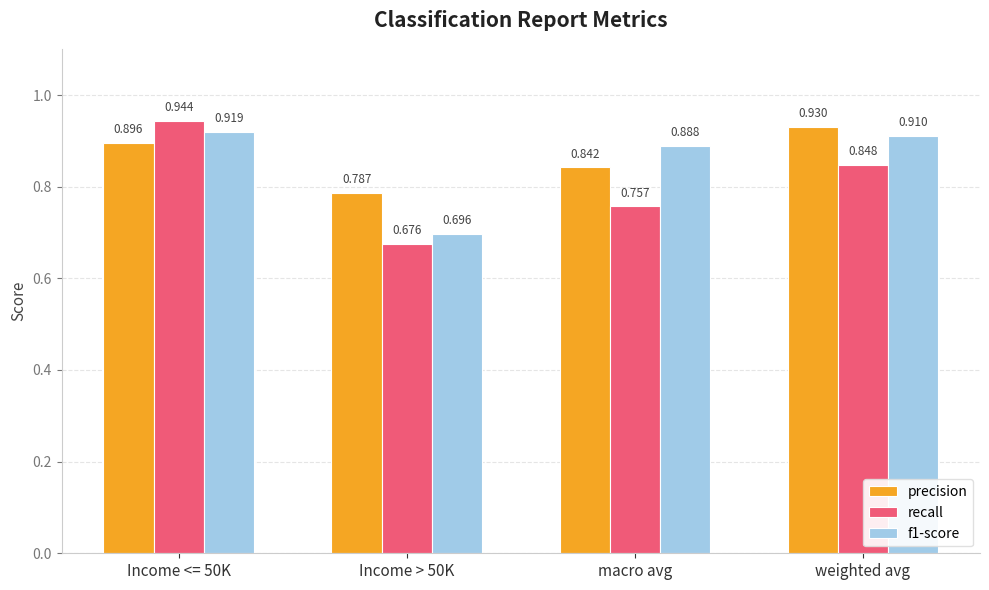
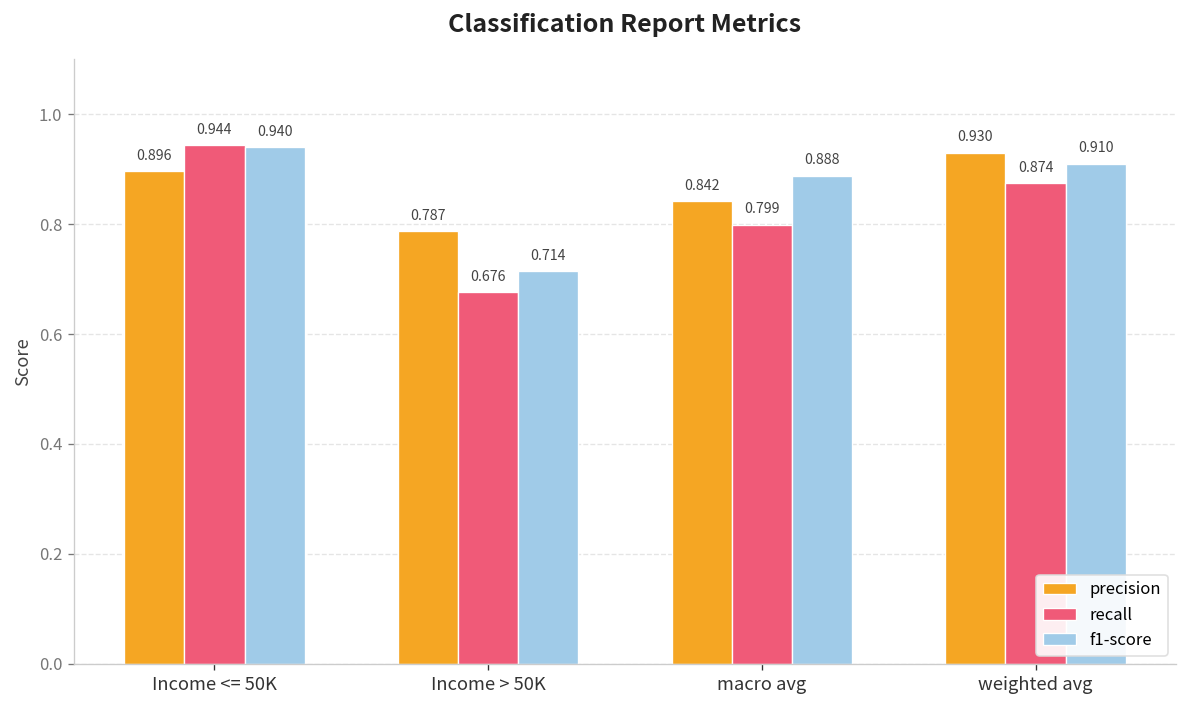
f1-score, Income <= 50K: 0.919 -> 0.940
f1-score, Income > 50K: 0.696 -> 0.714
recall, macro avg: 0.757 -> 0.799
recall, weighted avg: 0.848 -> 0.874
